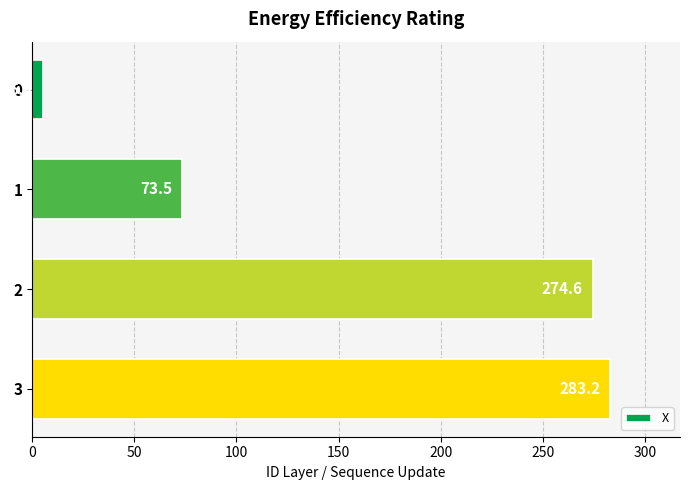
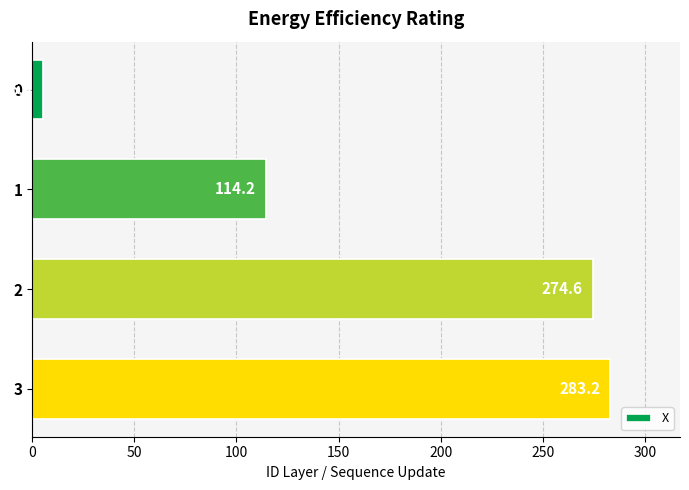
1: 73.5 -> 114.2
